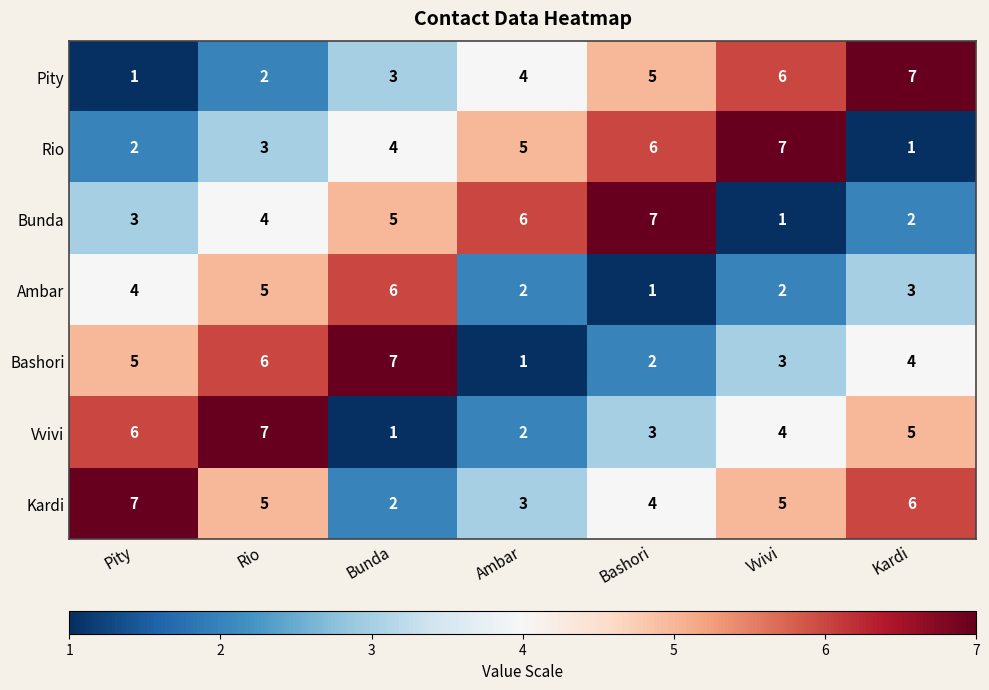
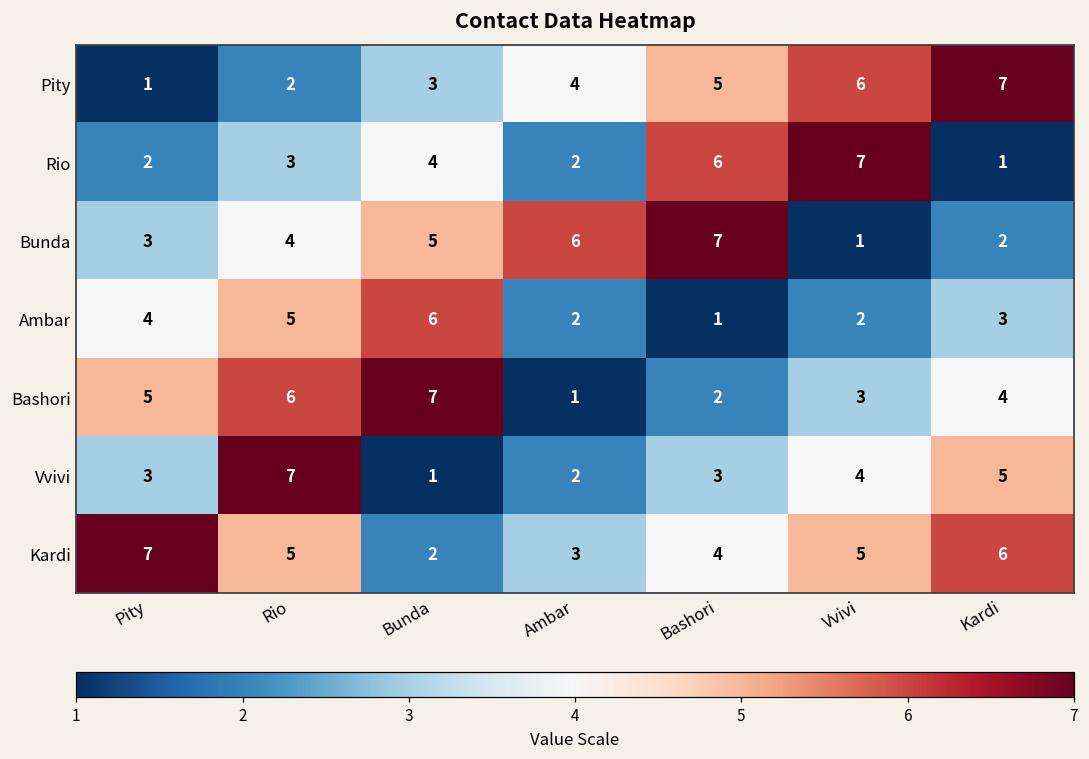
Rio, Ambar: 5 -> 2
Vvivi, Pity: 6 -> 3
